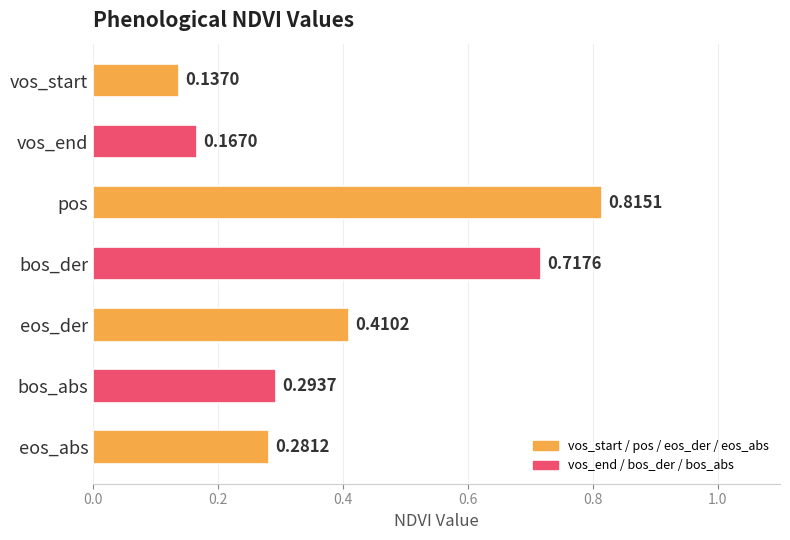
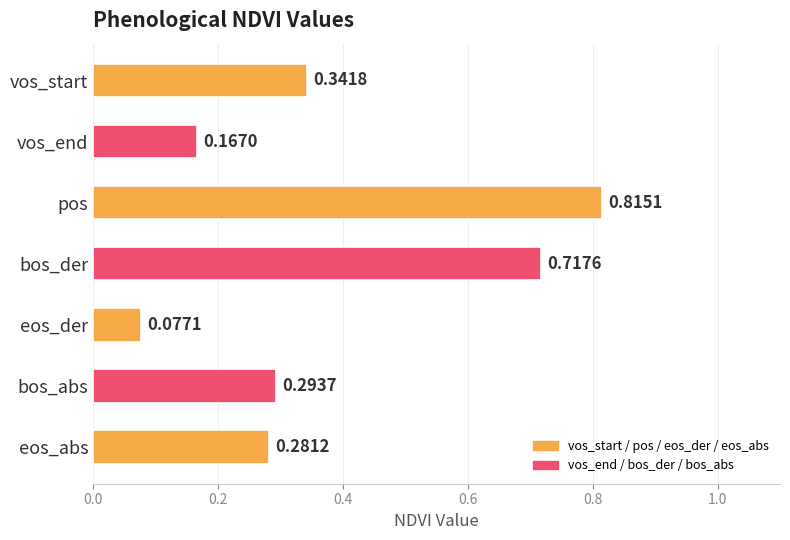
vos_start: 0.1370 -> 0.3418
eos_der: 0.4102 -> 0.0771
